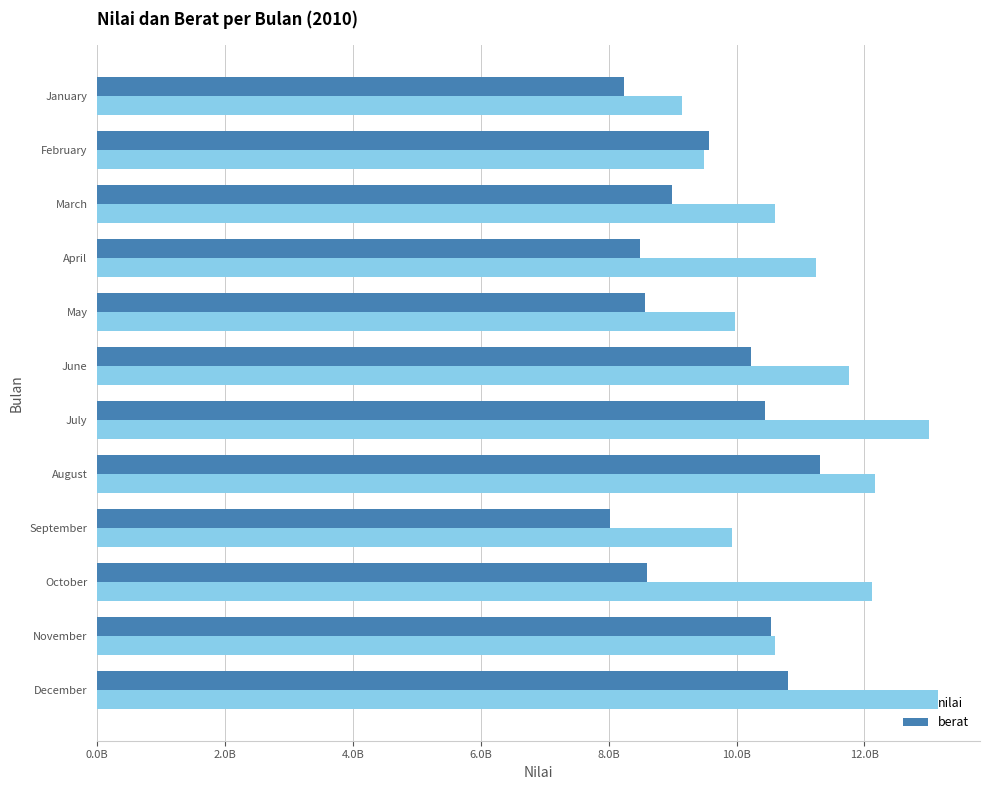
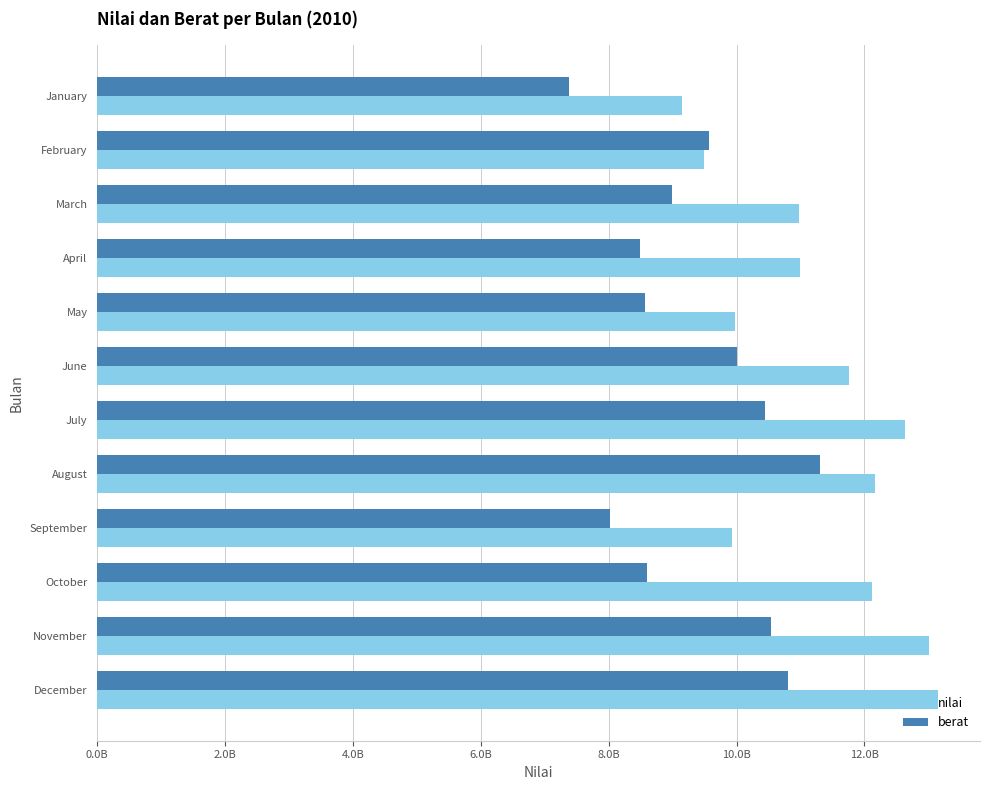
berat, January: 8200000000 -> 7400000000
nilai, March: 10600000000 -> 11000000000
nilai, April: 11200000000 -> 11000000000
berat, June: 10200000000 -> 10000000000
nilai, July: 13000000000 -> 12600000000
nilai, November: 10600000000 -> 13000000000
